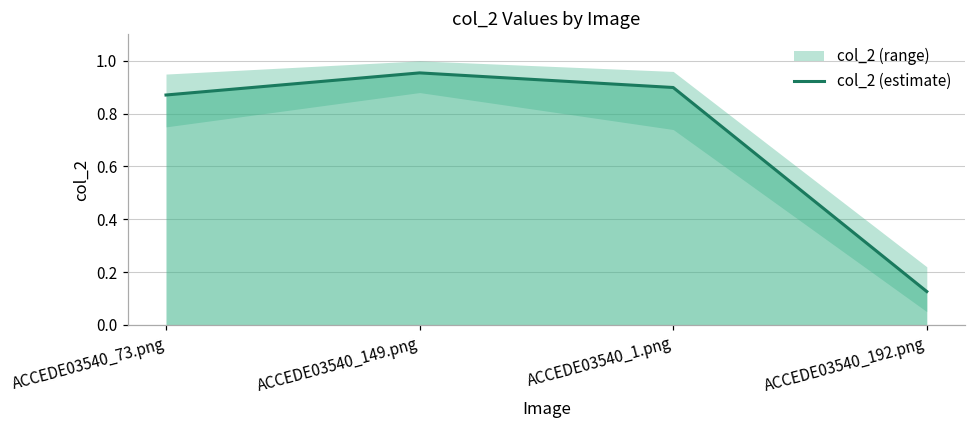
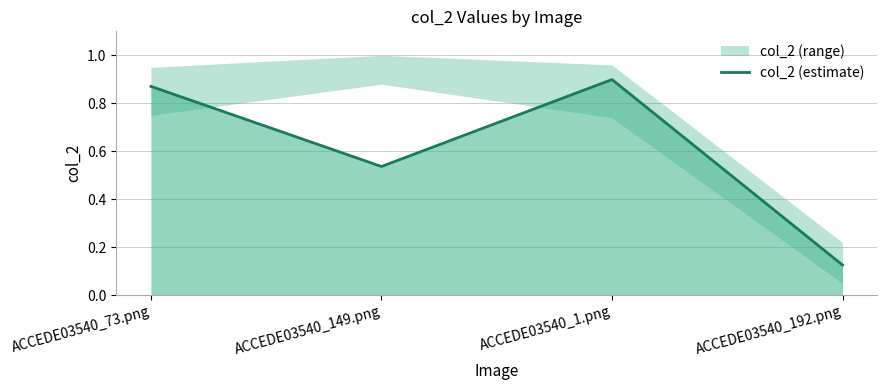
col_2 (estimate), ACCEDE03540_149.png: 0.95 -> 0.54
